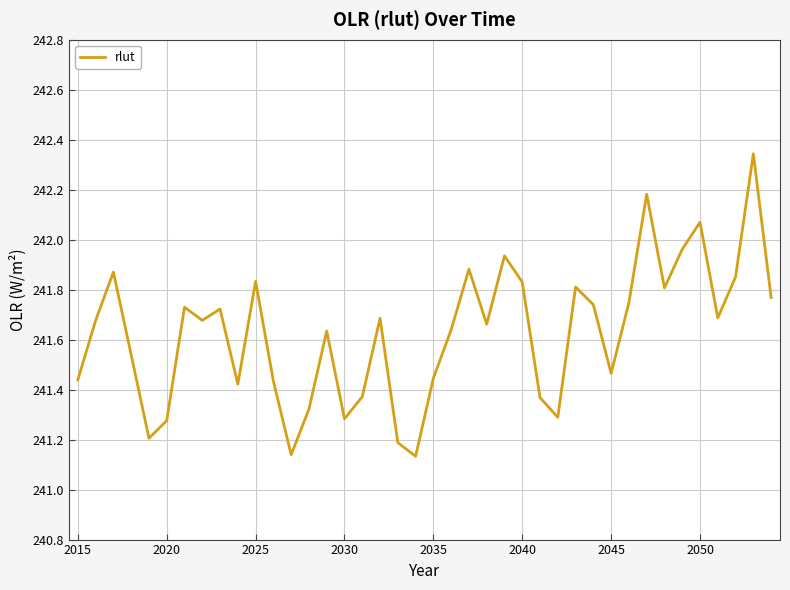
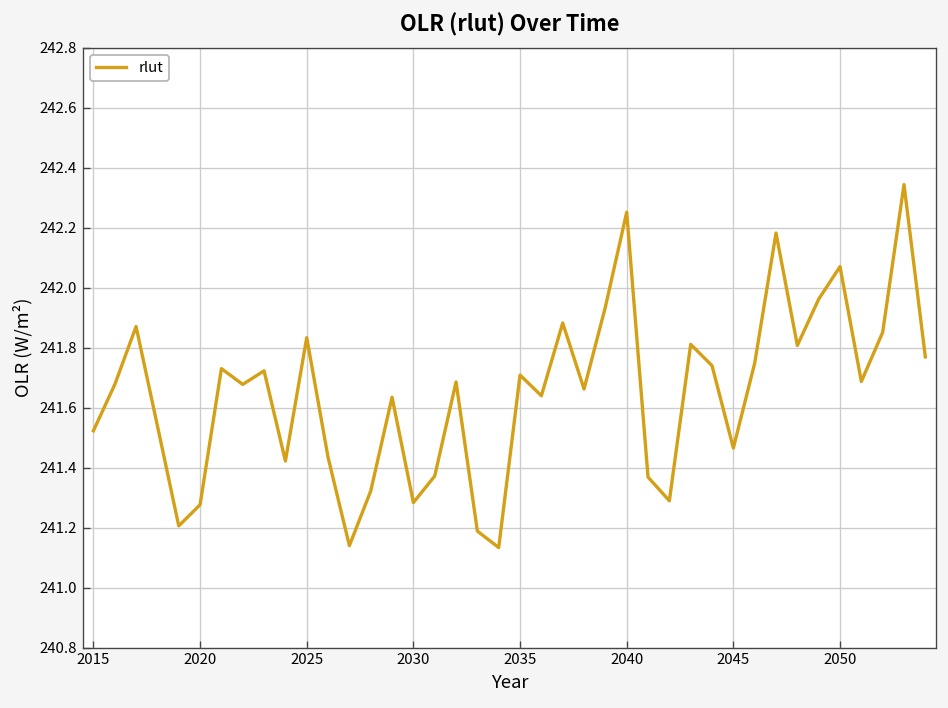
2015: 241.44 -> 241.52
2035: 241.45 -> 241.71
2040: 241.83 -> 242.25
